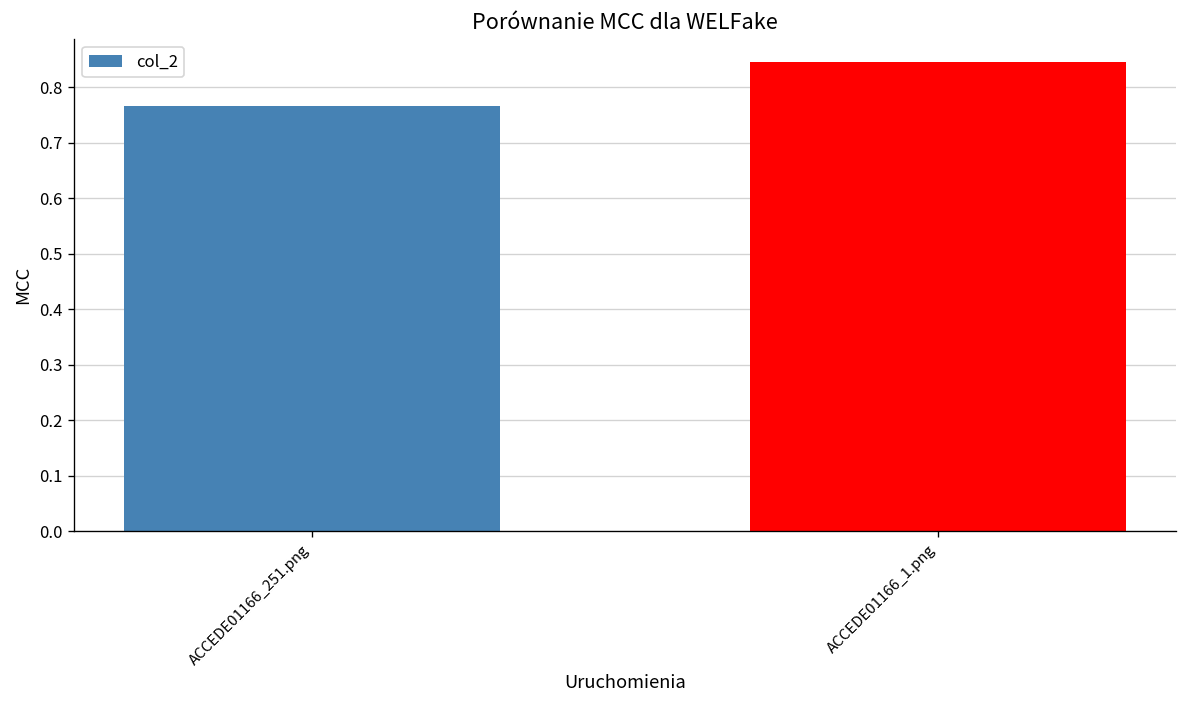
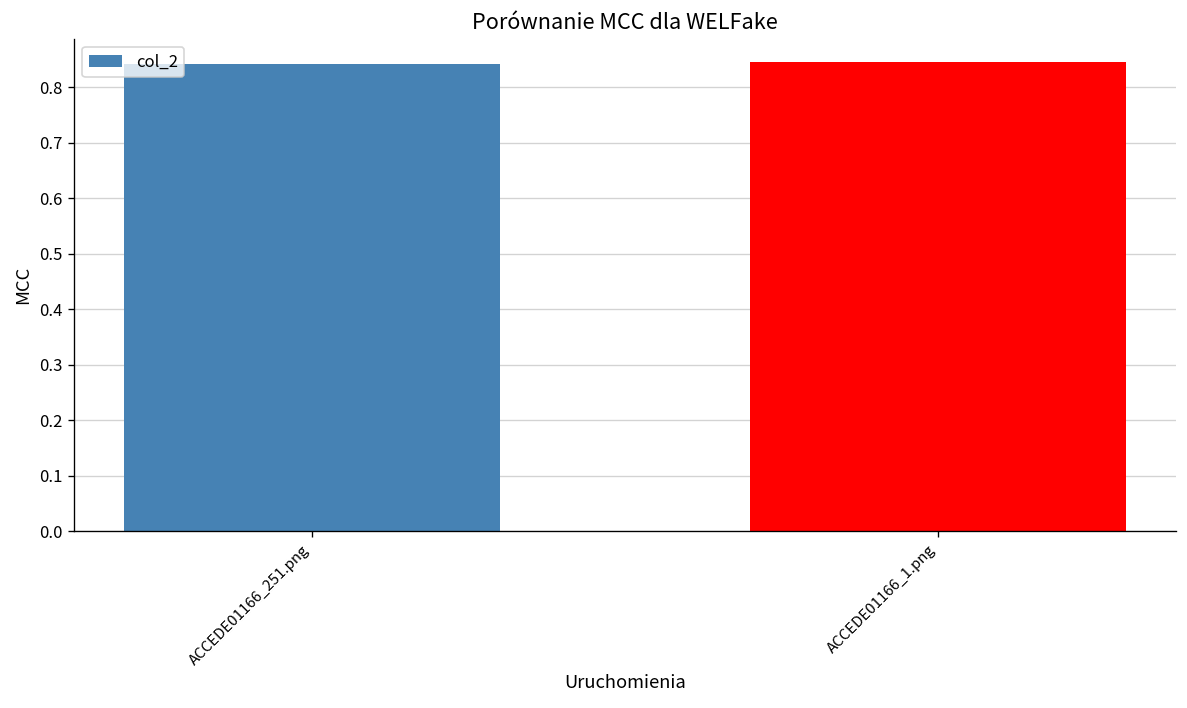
ACCEDE01166_251.png: 0.77 -> 0.84
